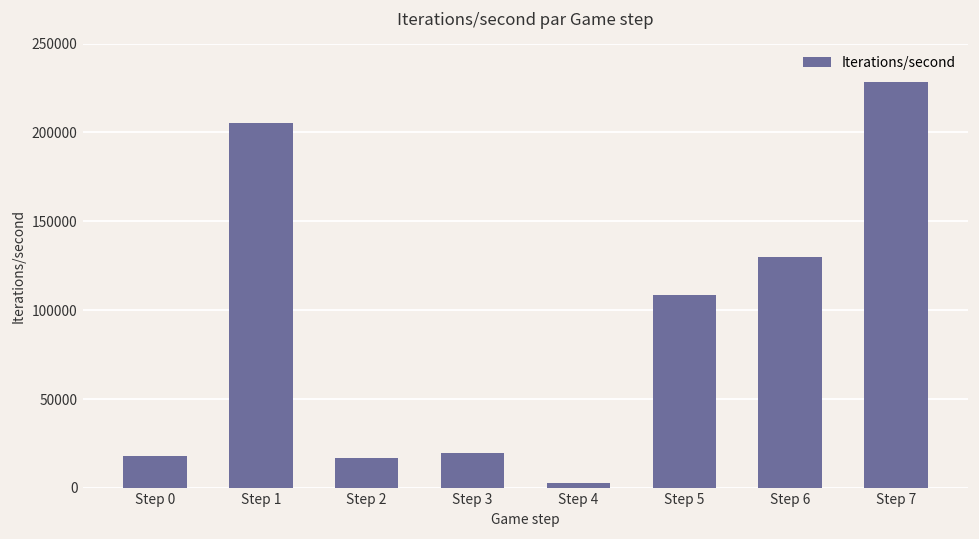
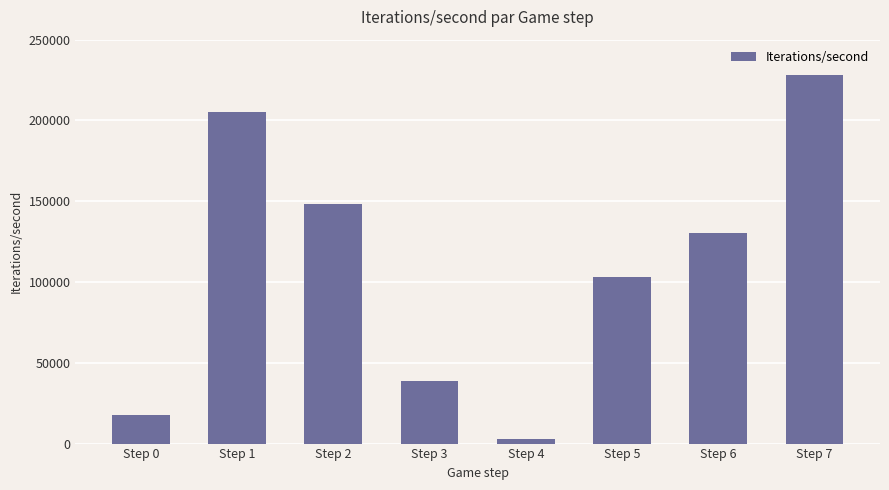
Step 2: 17000 -> 149000
Step 3: 20000 -> 39000
Step 5: 108000 -> 103000
